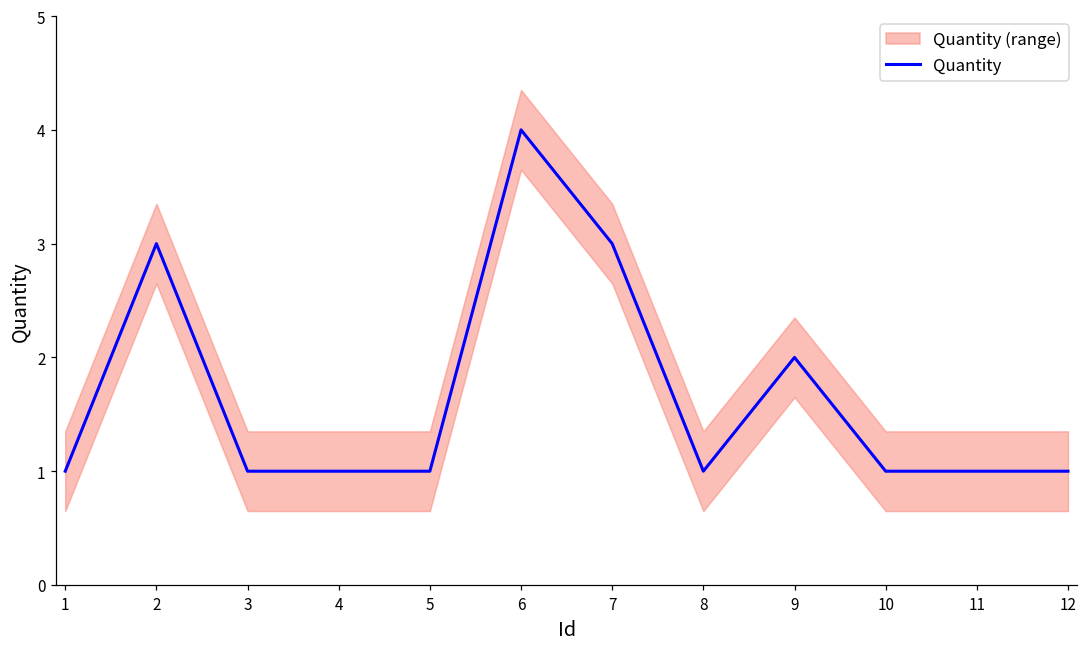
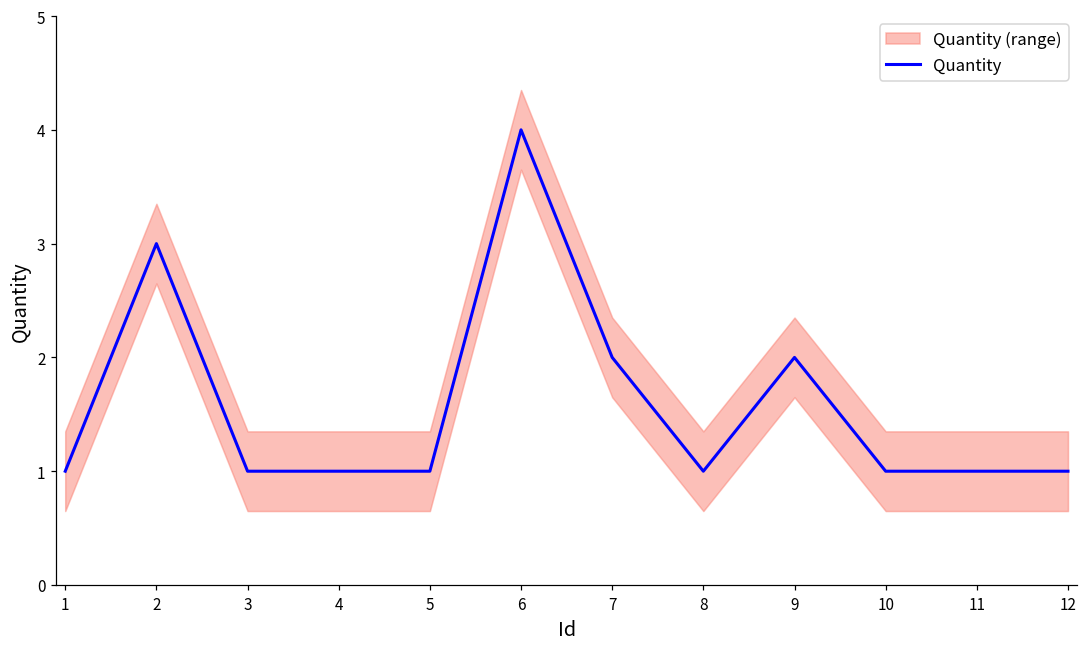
Quantity, 7: 3 -> 2
